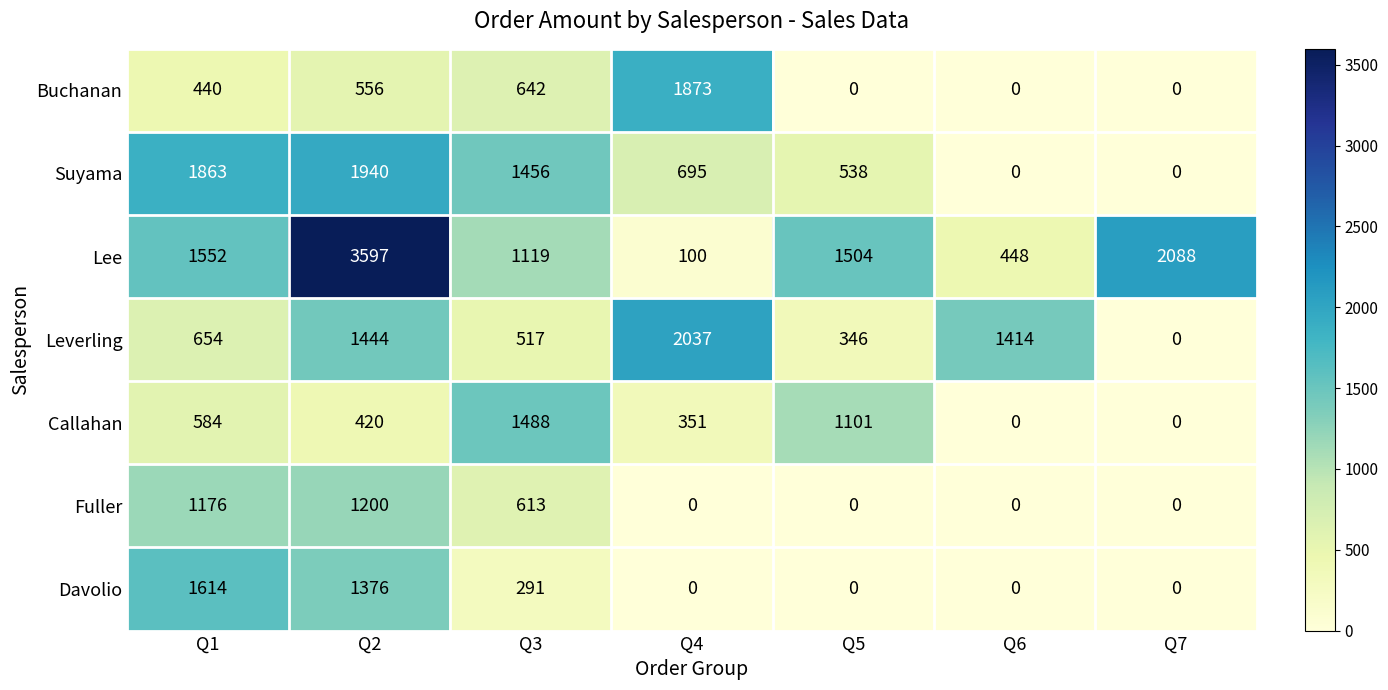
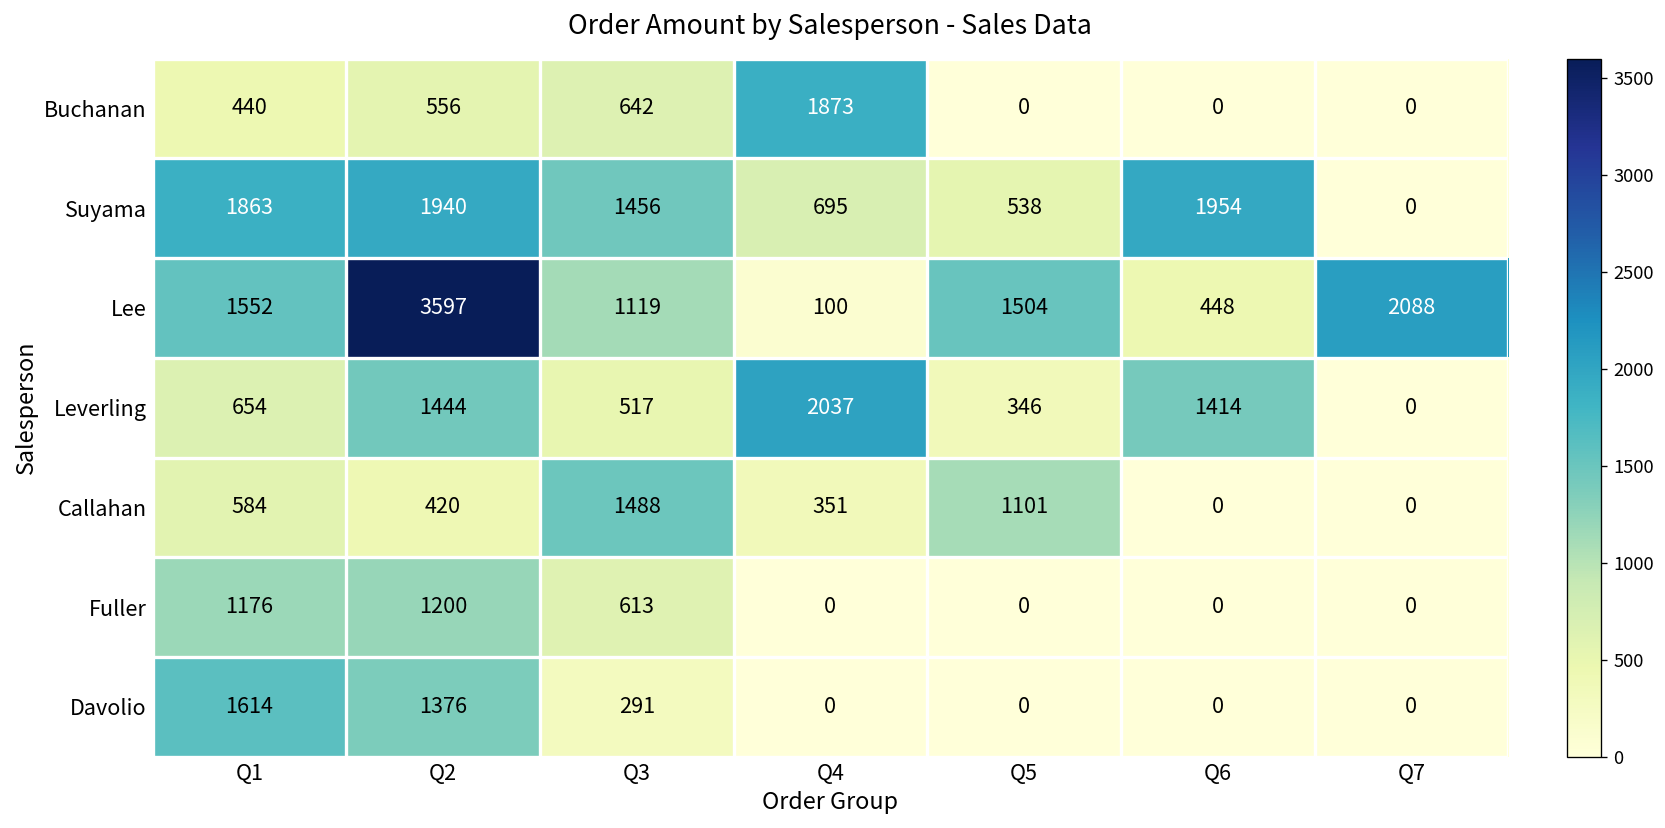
Suyama, Q6: 0 -> 1954
